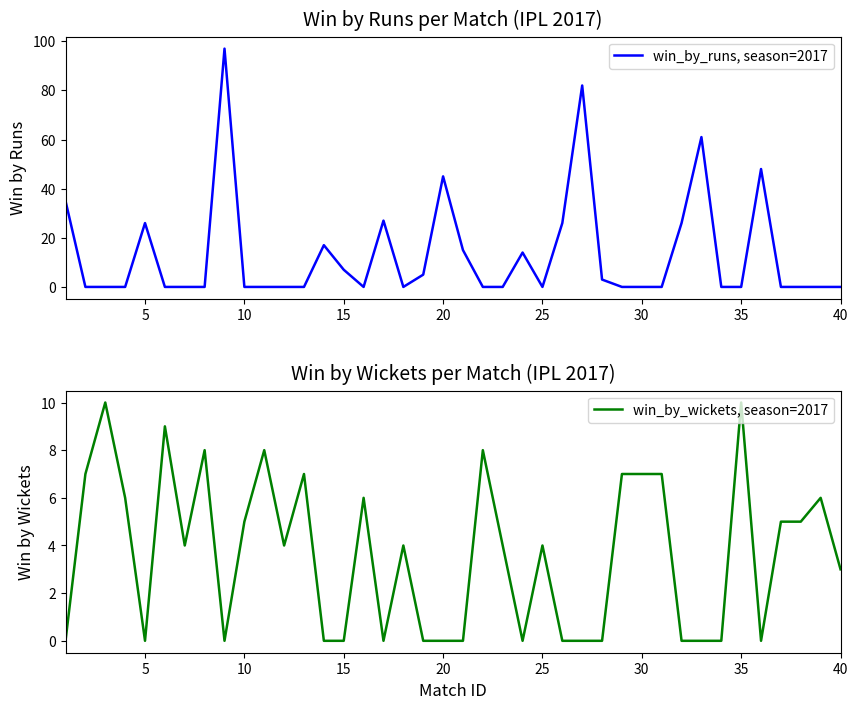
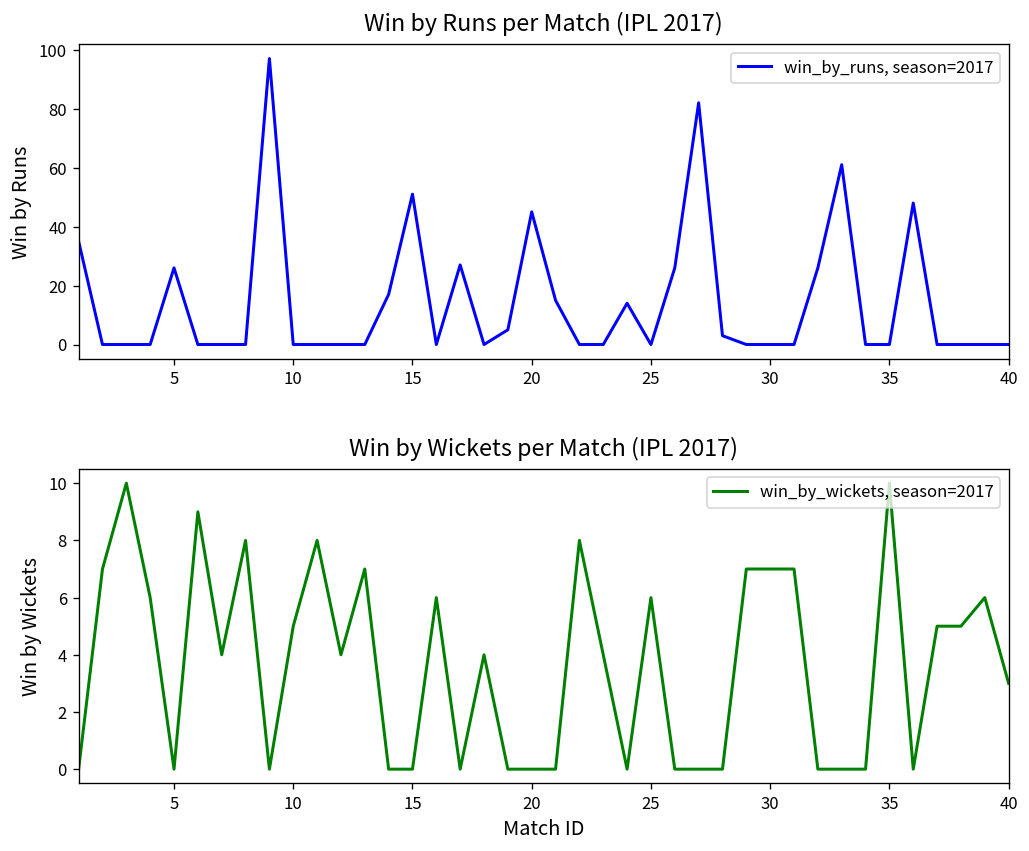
Win by Runs per Match (IPL 2017), 15: 7 -> 51
Win by Wickets per Match (IPL 2017), 25: 4 -> 6
